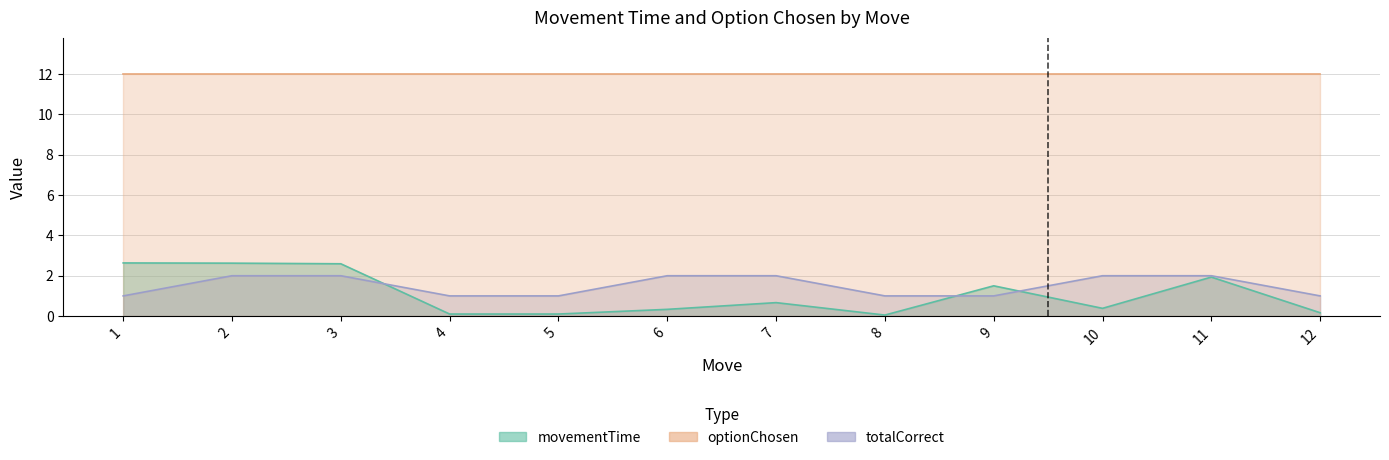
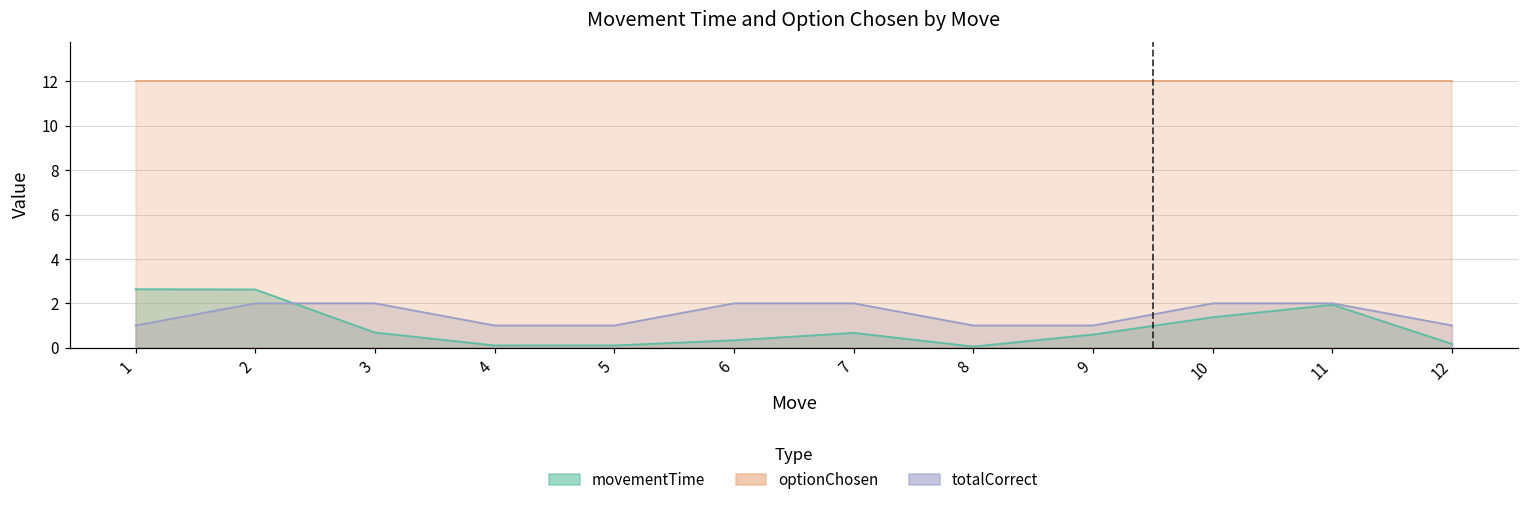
movementTime, 3: 2.6 -> 0.7
movementTime, 9: 1.5 -> 0.6
movementTime, 10: 0.4 -> 1.4
